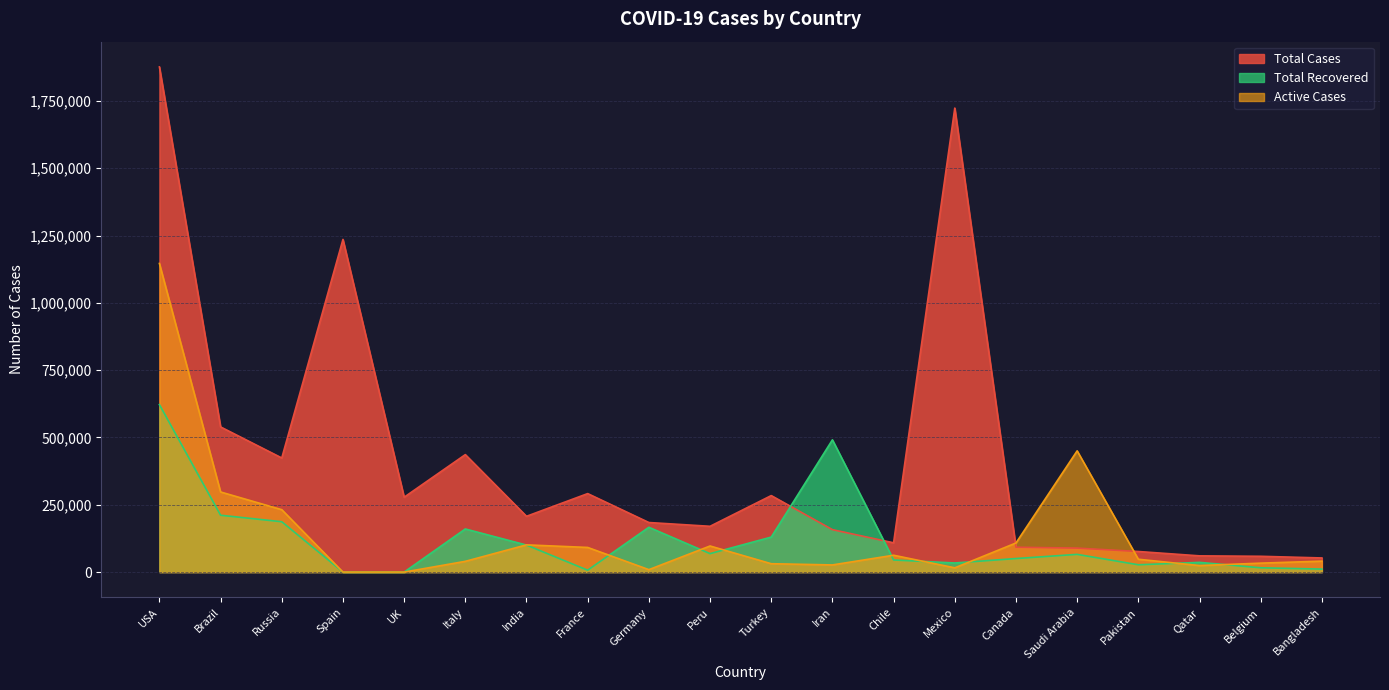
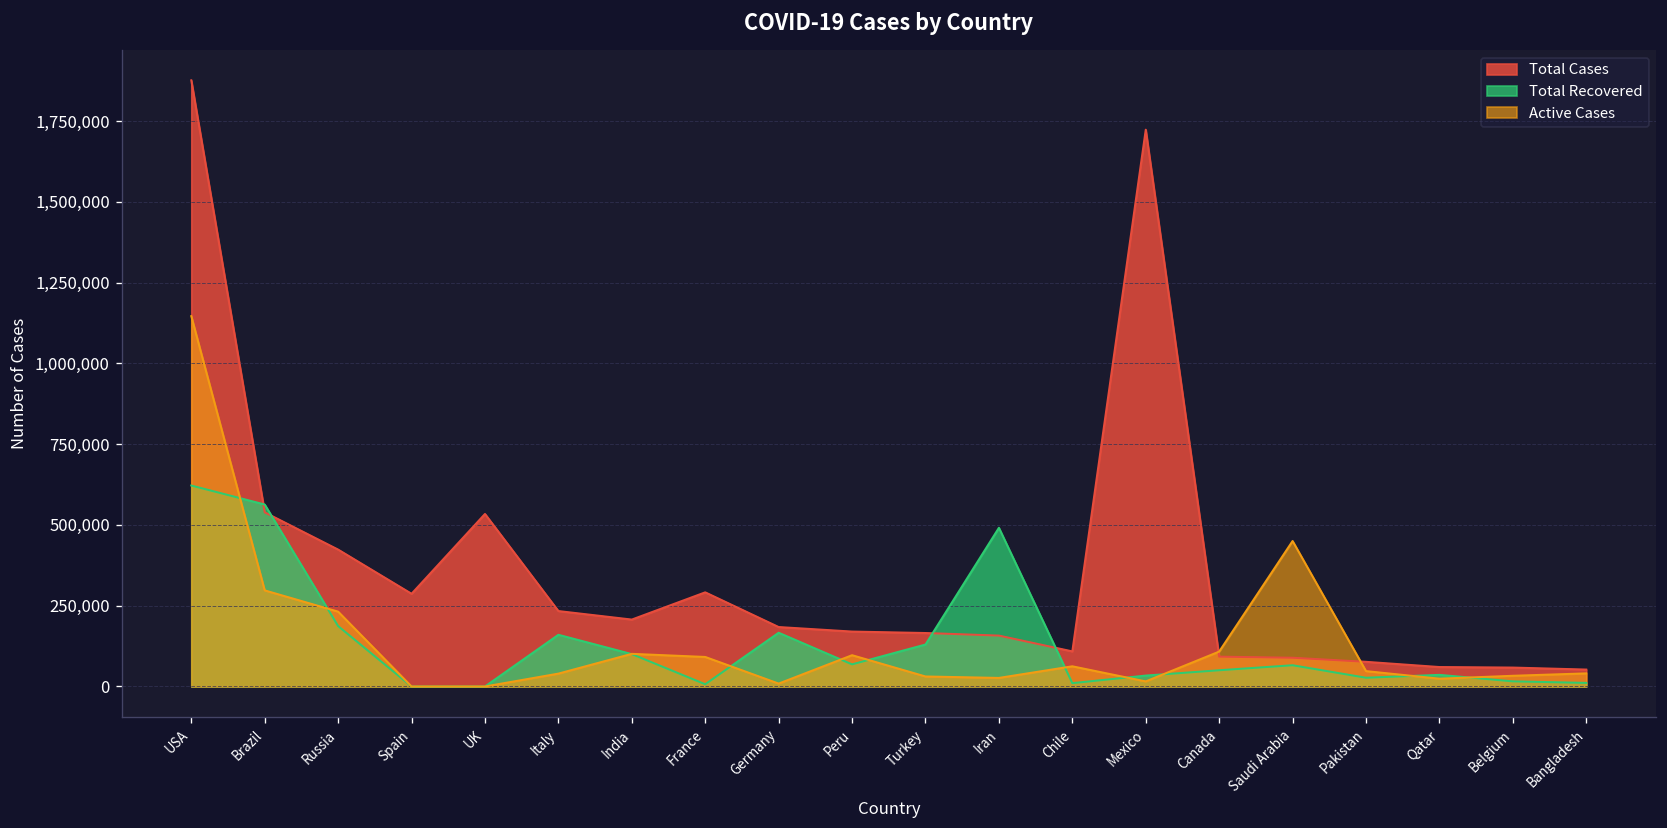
Total Recovered, Brazil: 210,000 -> 560,000
Total Cases, Spain: 1,240,000 -> 290,000
Total Cases, UK: 280,000 -> 530,000
Total Cases, Italy: 440,000 -> 230,000
Total Cases, Turkey: 280,000 -> 170,000
Total Recovered, Chile: 40,000 -> 10,000
